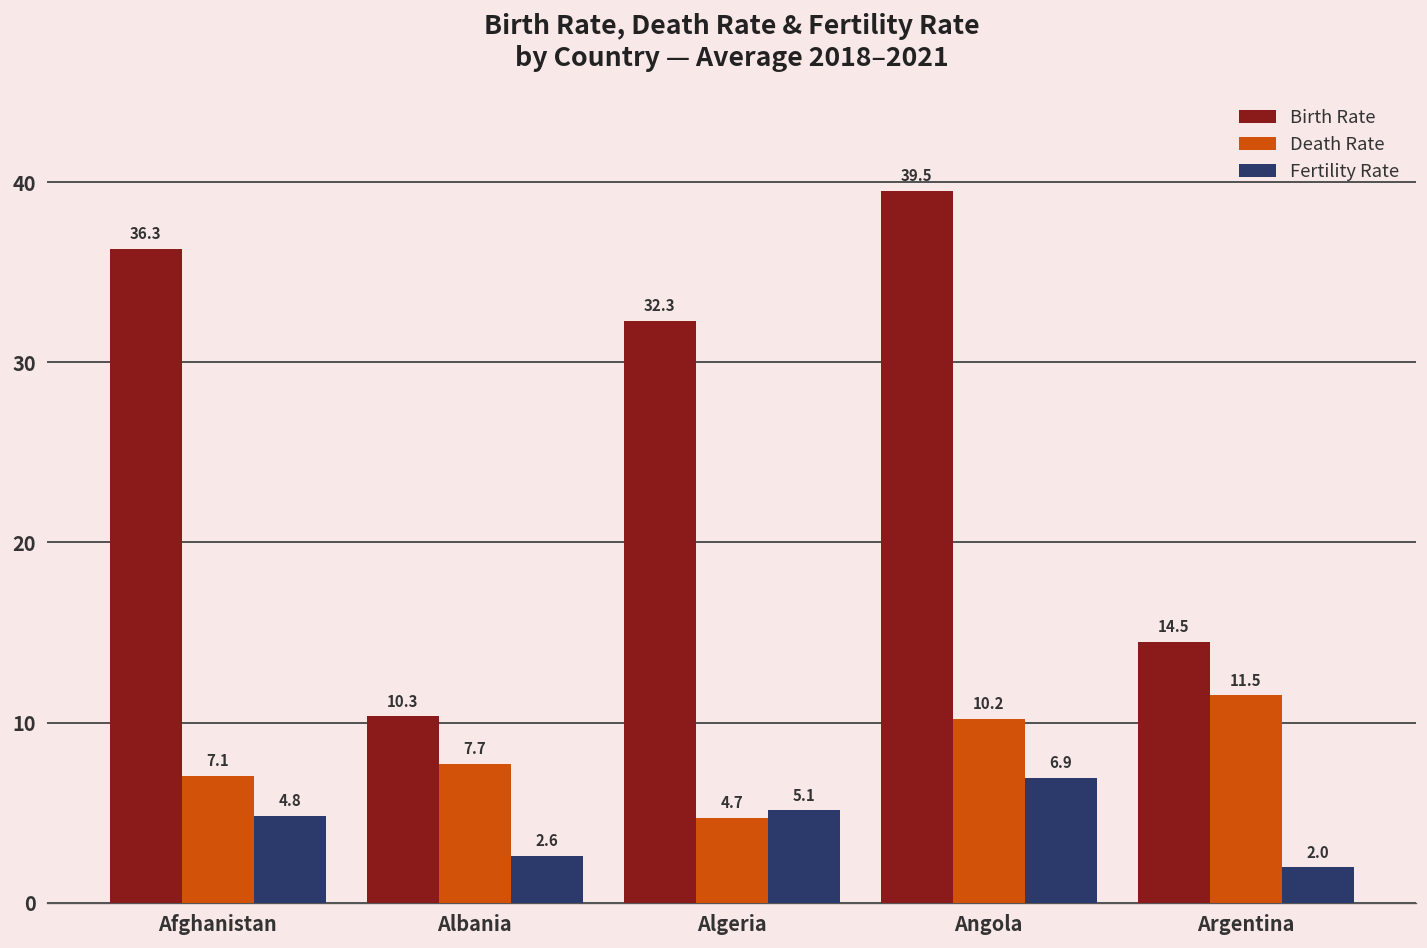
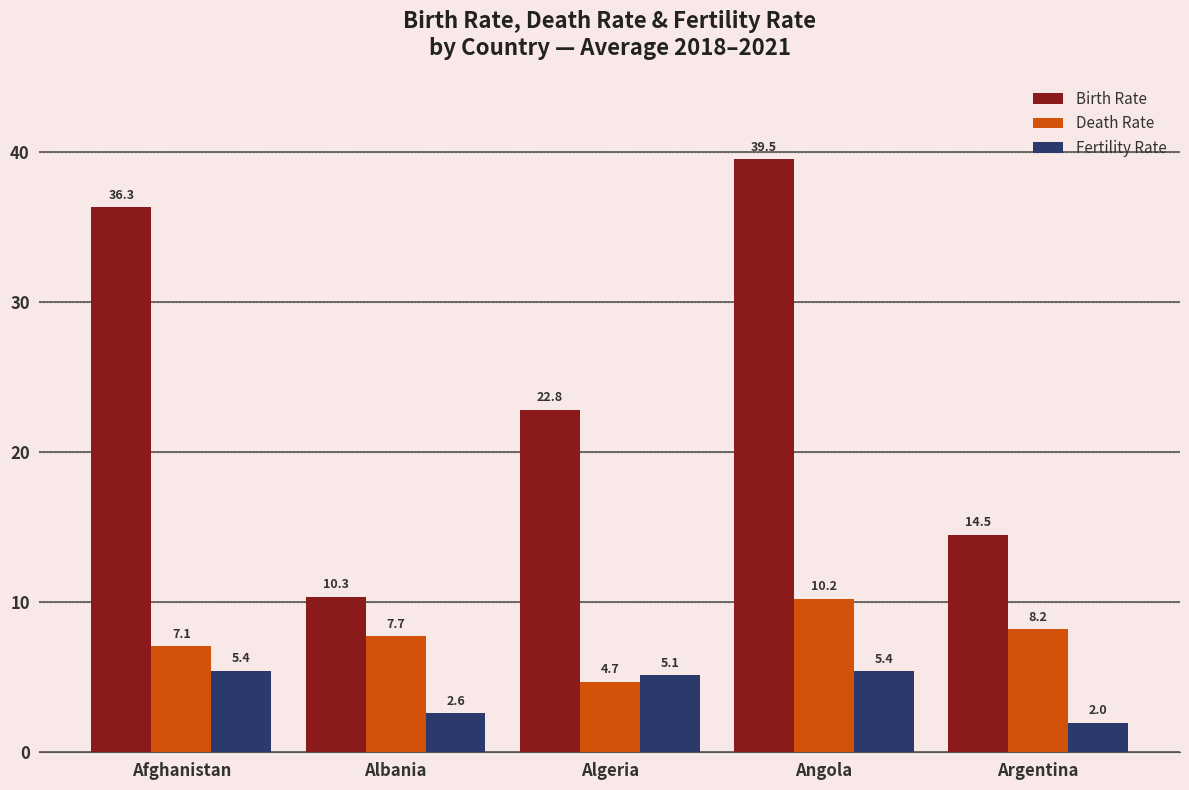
Fertility Rate, Afghanistan: 4.8 -> 5.4
Birth Rate, Algeria: 32.3 -> 22.8
Fertility Rate, Angola: 6.9 -> 5.4
Death Rate, Argentina: 11.5 -> 8.2
